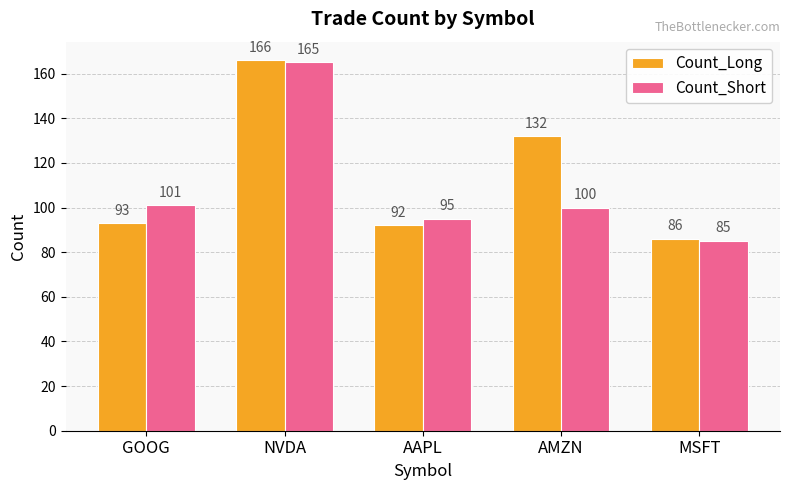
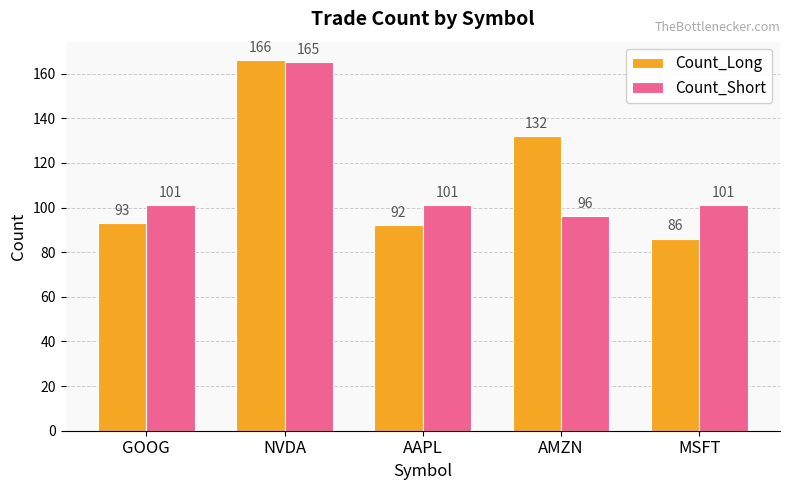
Count_Short, AAPL: 95 -> 101
Count_Short, AMZN: 100 -> 96
Count_Short, MSFT: 85 -> 101
